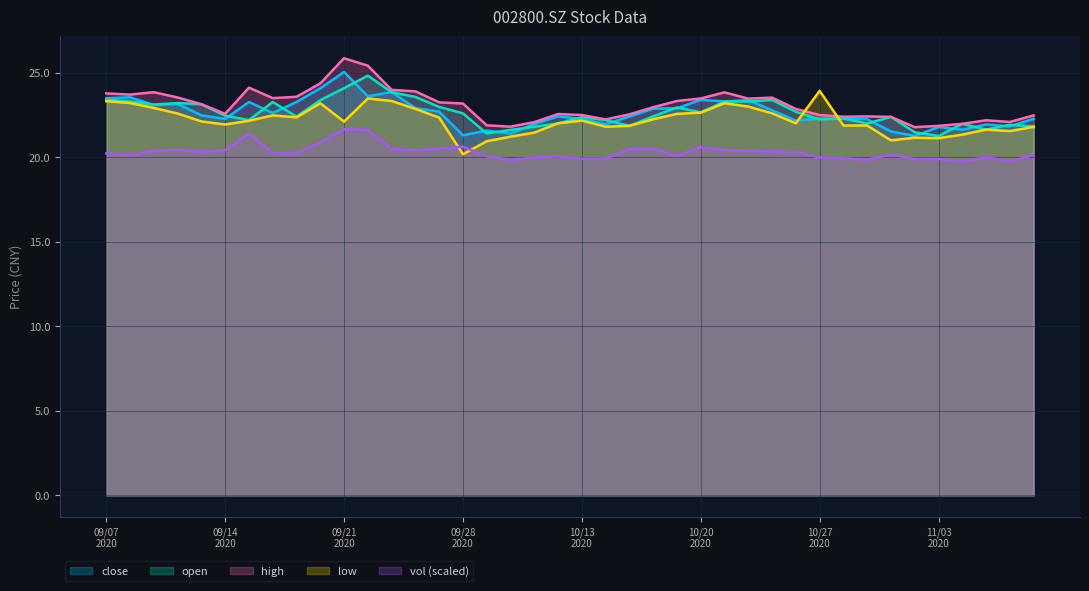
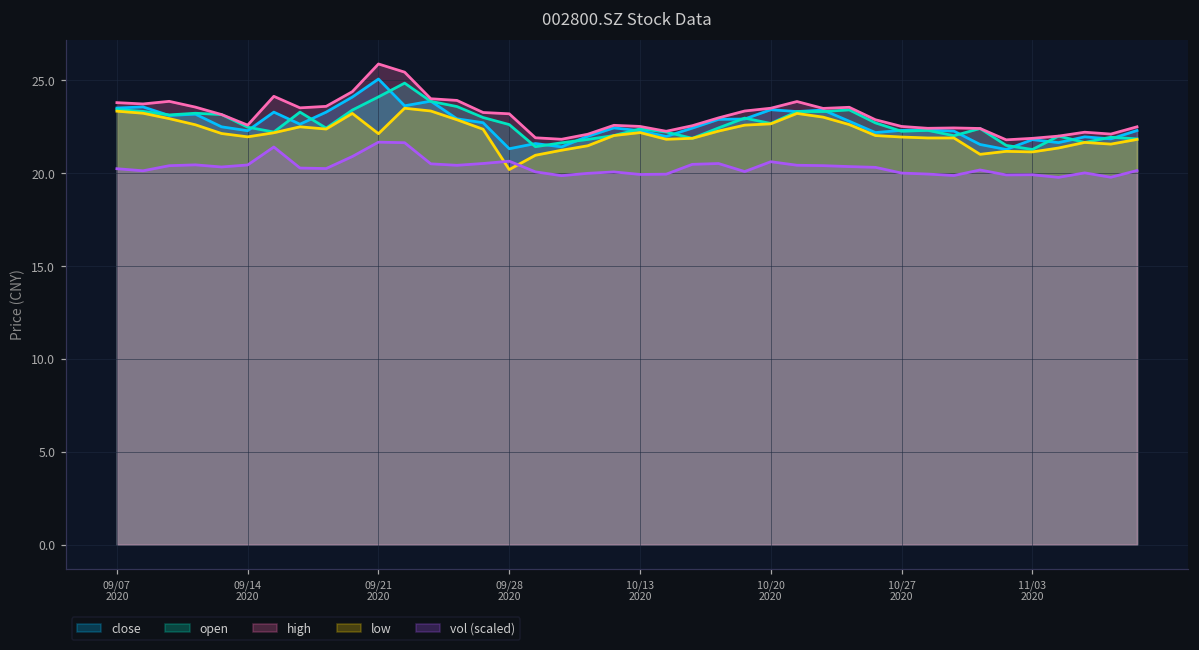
low, 10/27 2020: 23.9 -> 21.9
